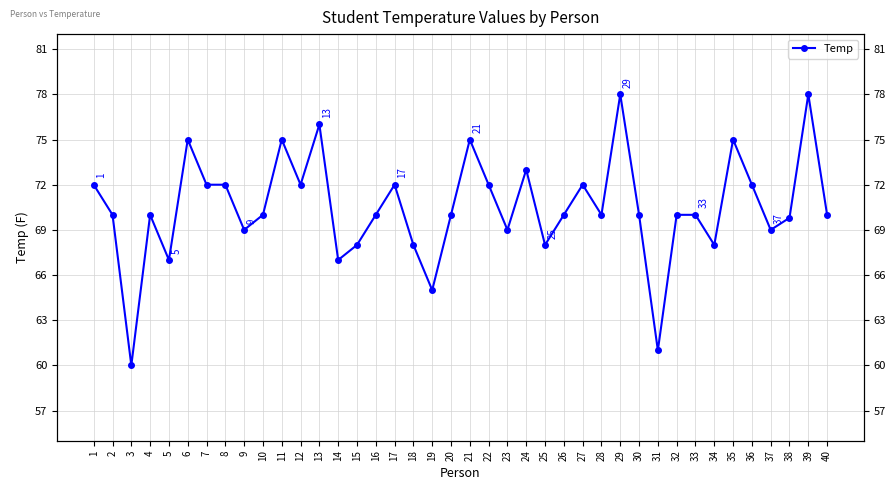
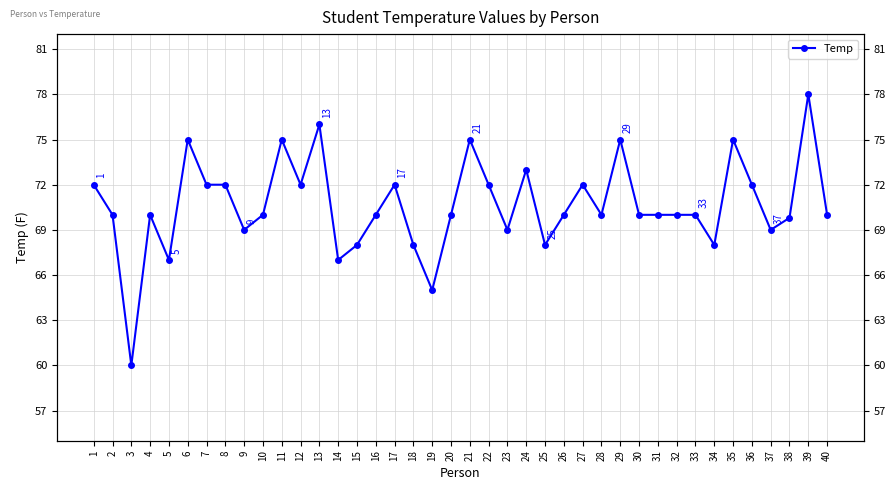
29: 78 -> 75
31: 61 -> 70
